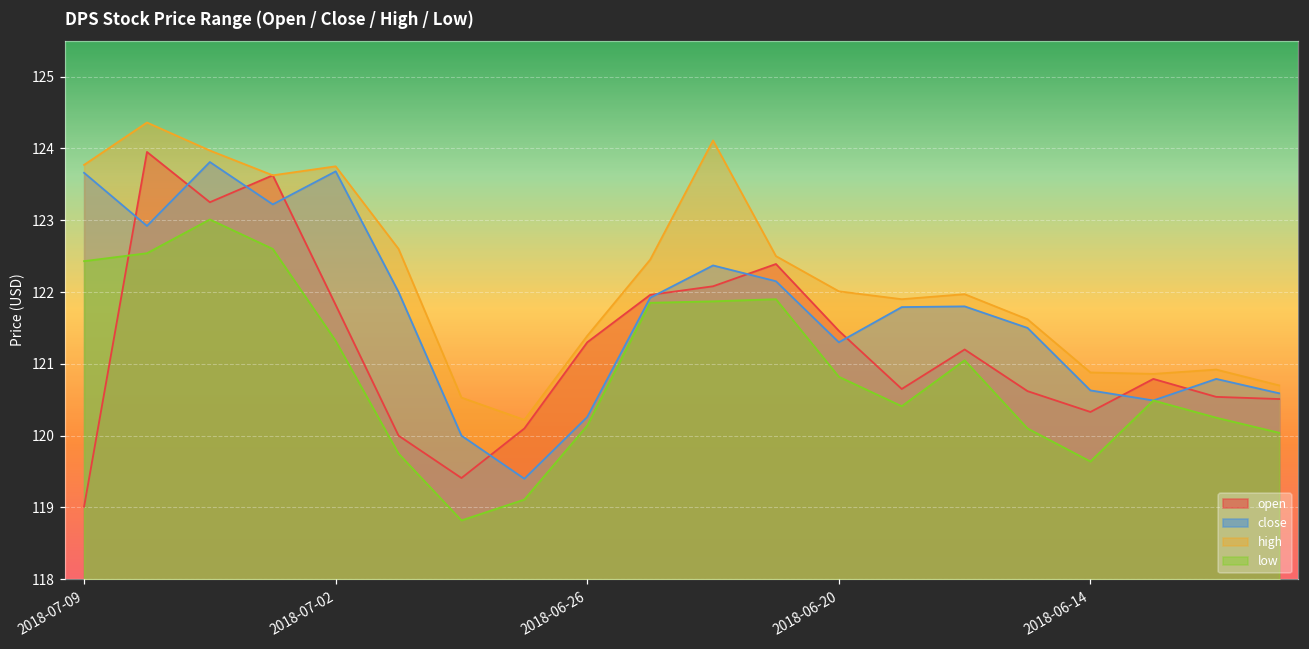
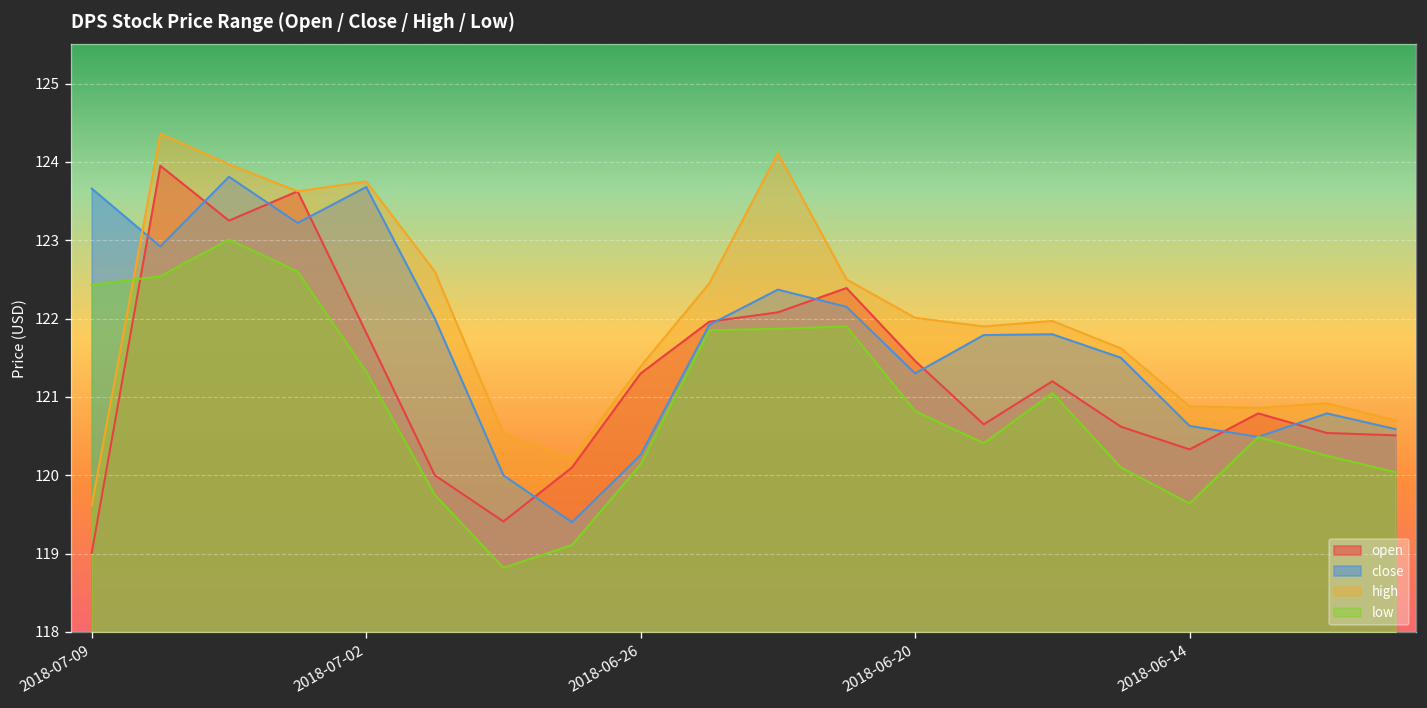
high, 2018-07-09: 123.8 -> 119.6
